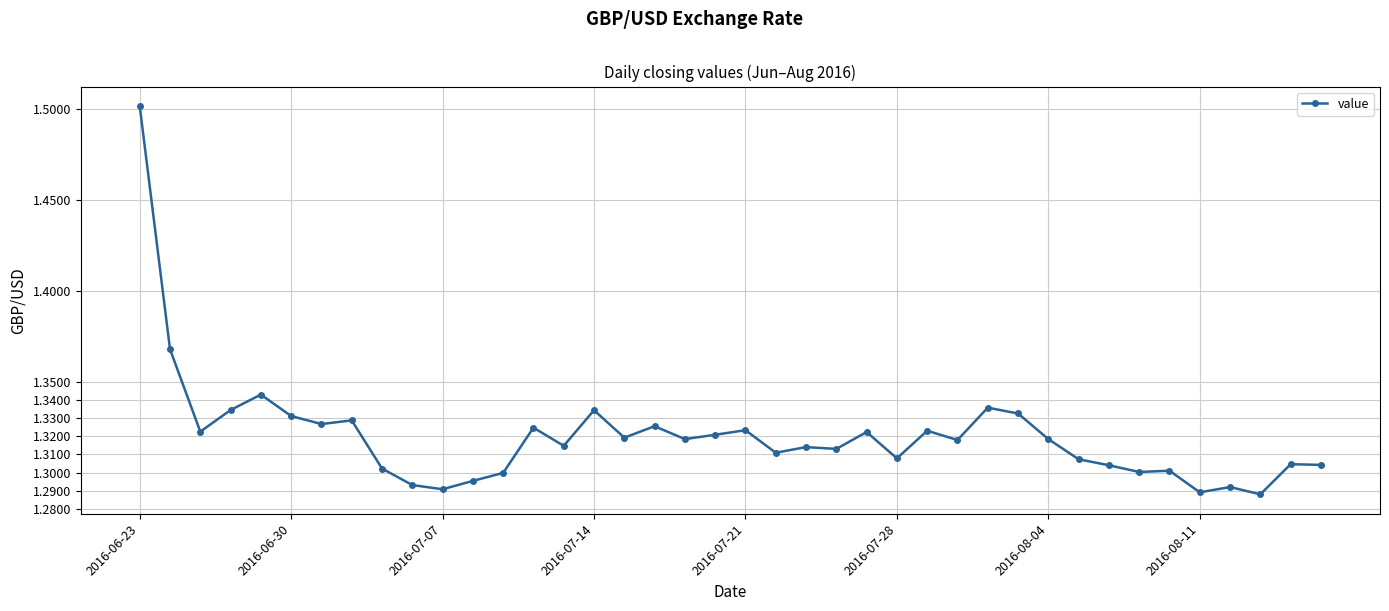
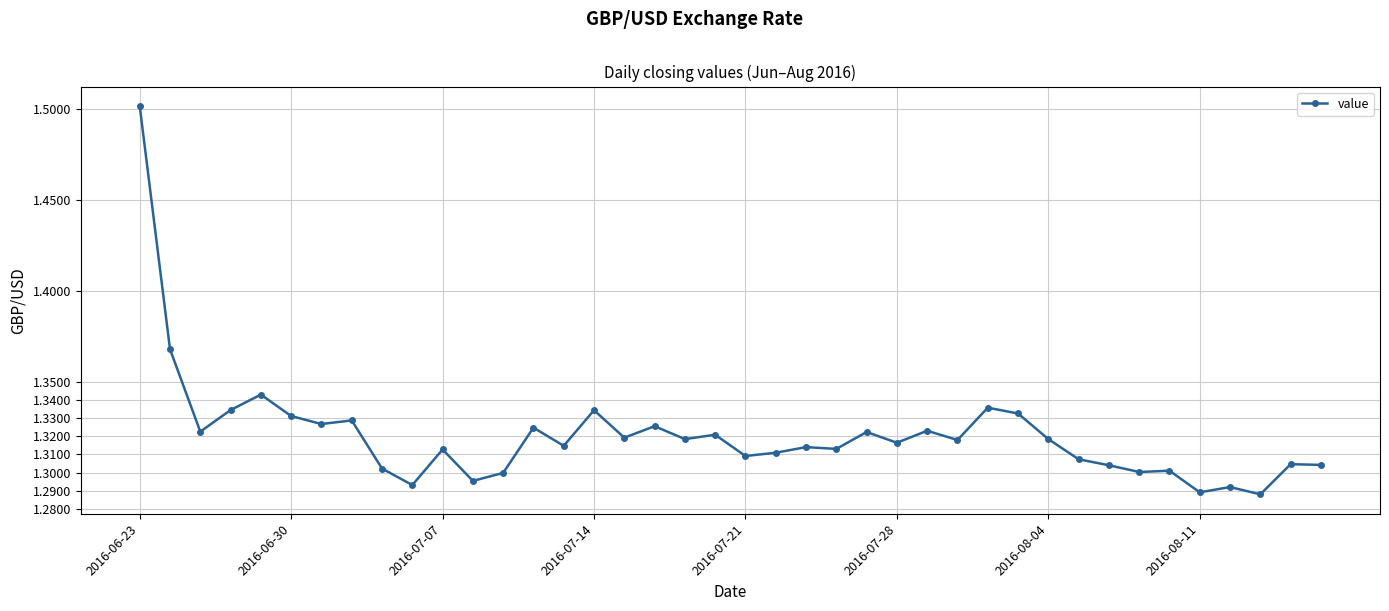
2016-07-07: 1.291 -> 1.313
2016-07-21: 1.323 -> 1.309
2016-07-28: 1.308 -> 1.316
